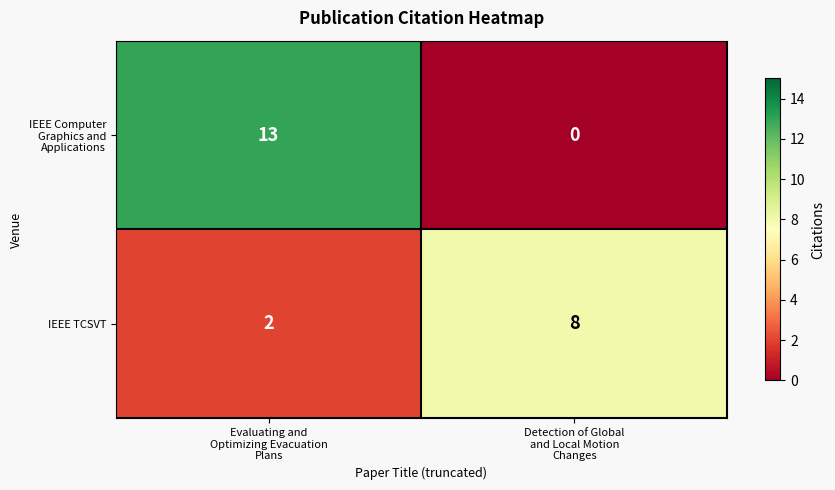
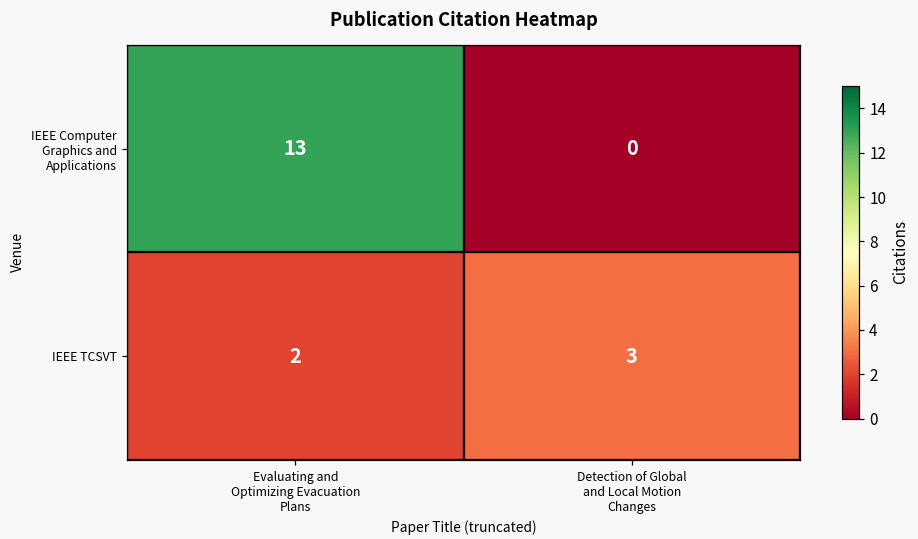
IEEE TCSVT, Detection of Global and Local Motion Changes: 8 -> 3
